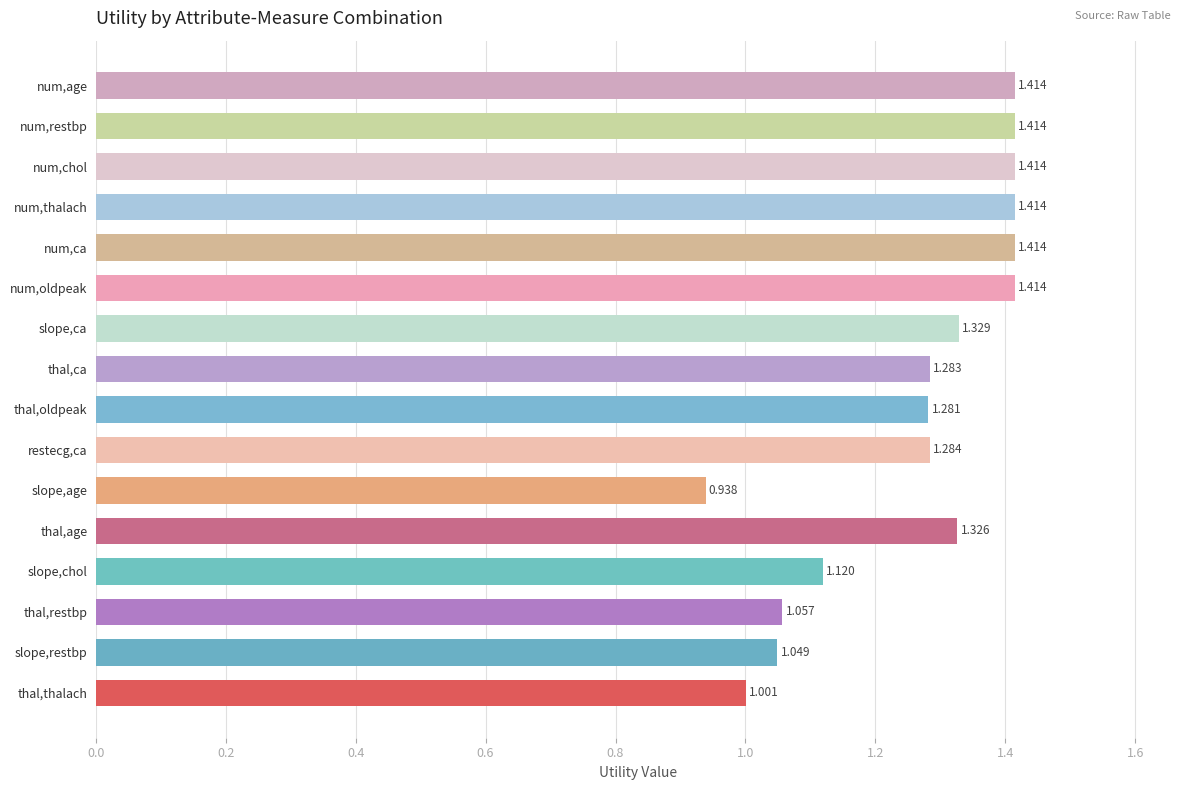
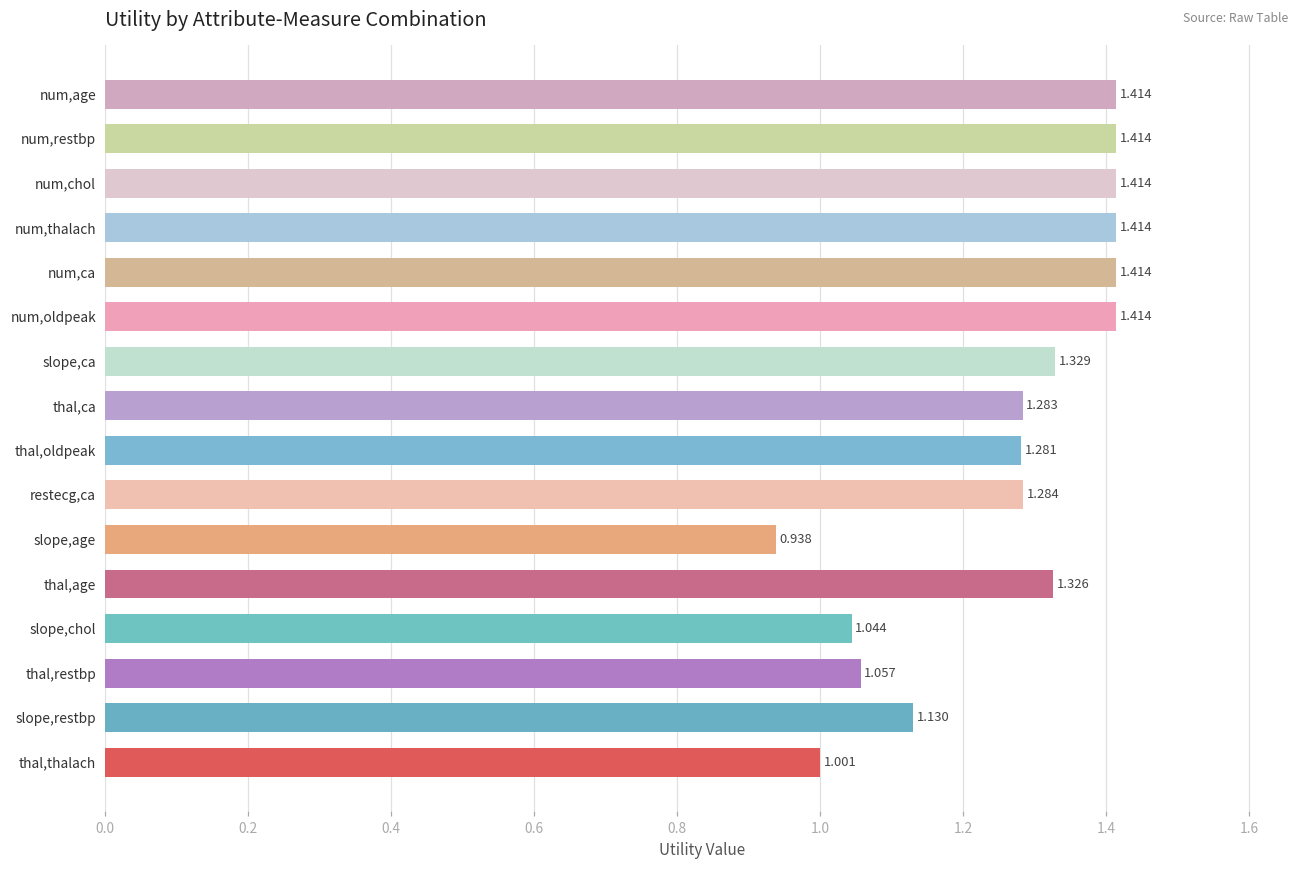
slope,chol: 1.120 -> 1.044
slope,restbp: 1.049 -> 1.130
